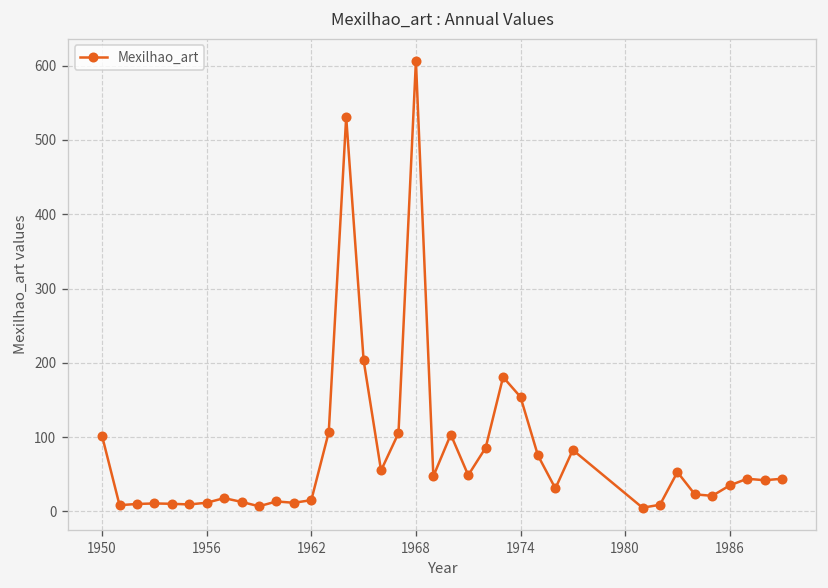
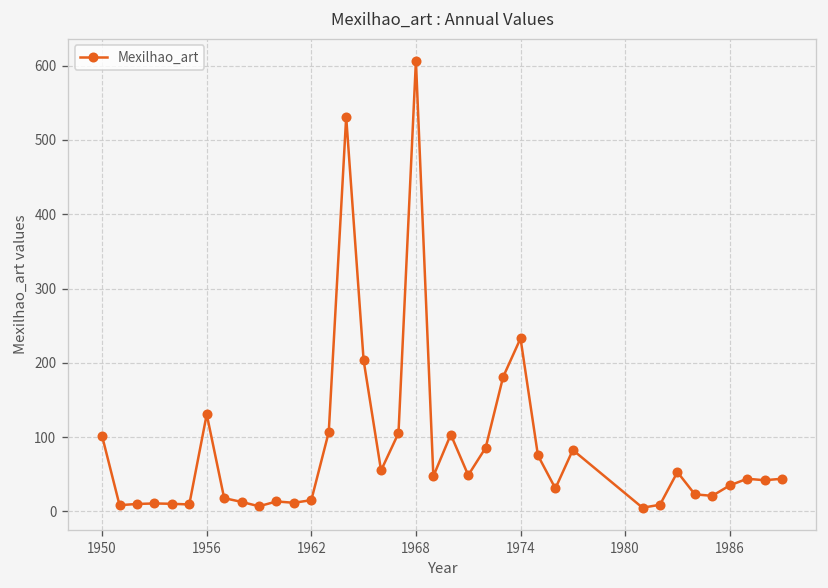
1956: 10 -> 130
1974: 150 -> 230
